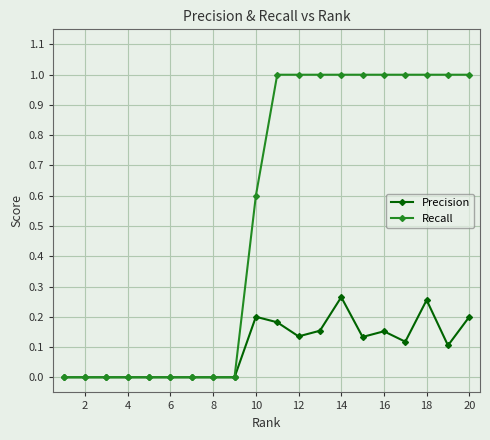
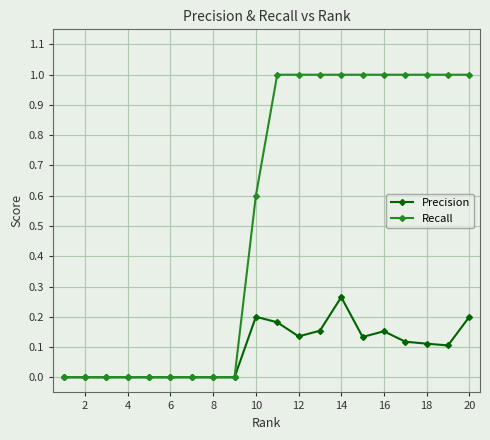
Precision, 18: 0.26 -> 0.11
